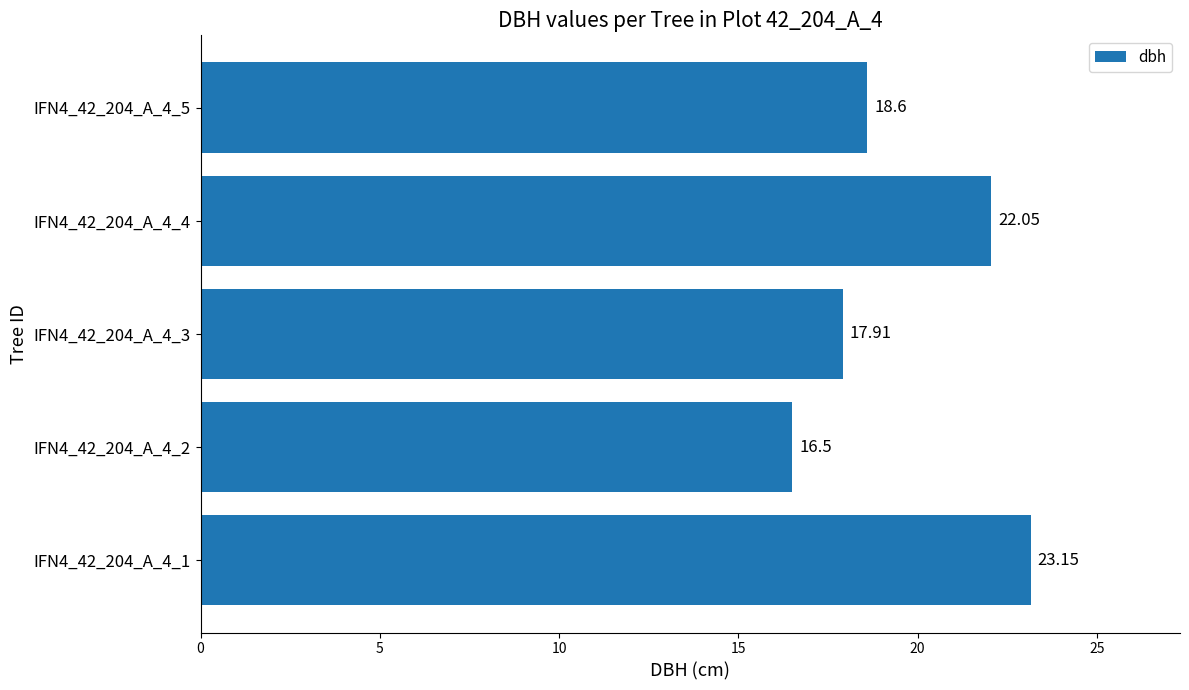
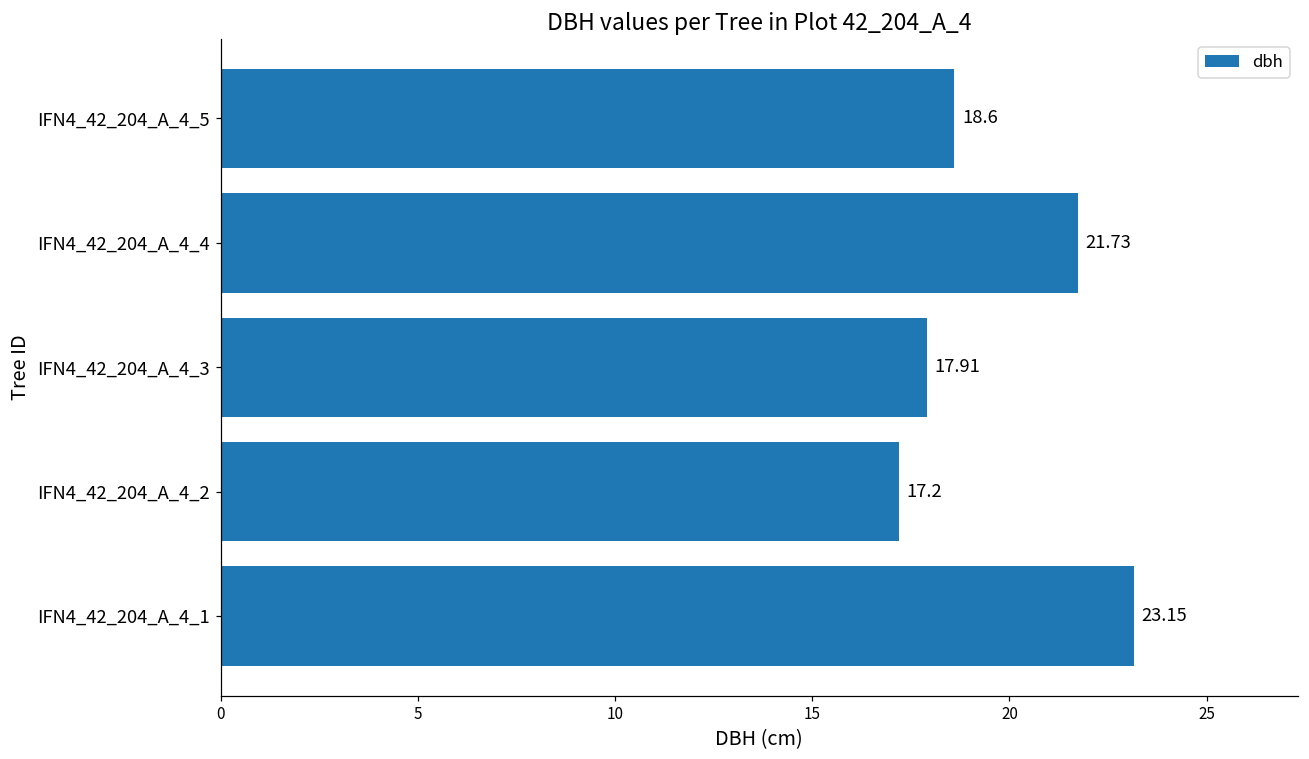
IFN4_42_204_A_4_4: 22.05 -> 21.73
IFN4_42_204_A_4_2: 16.5 -> 17.2
